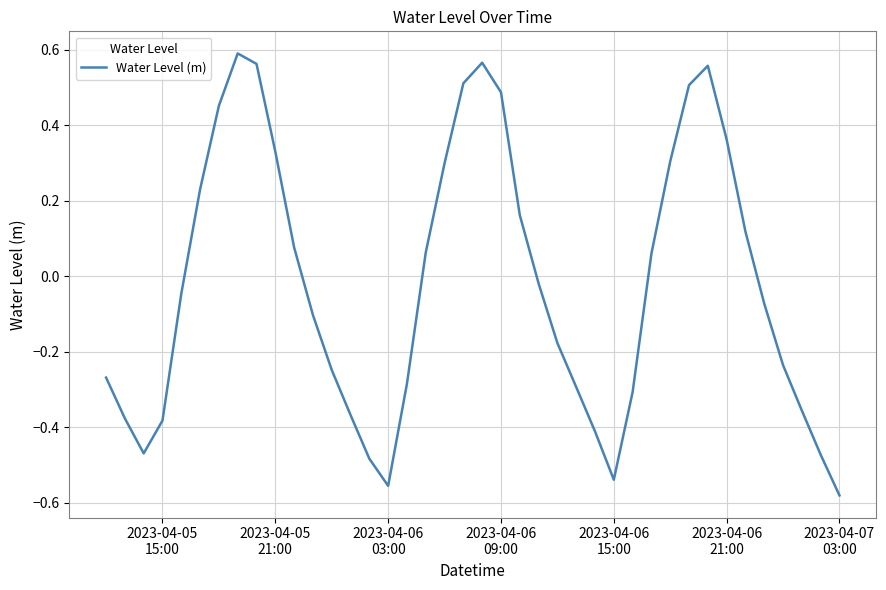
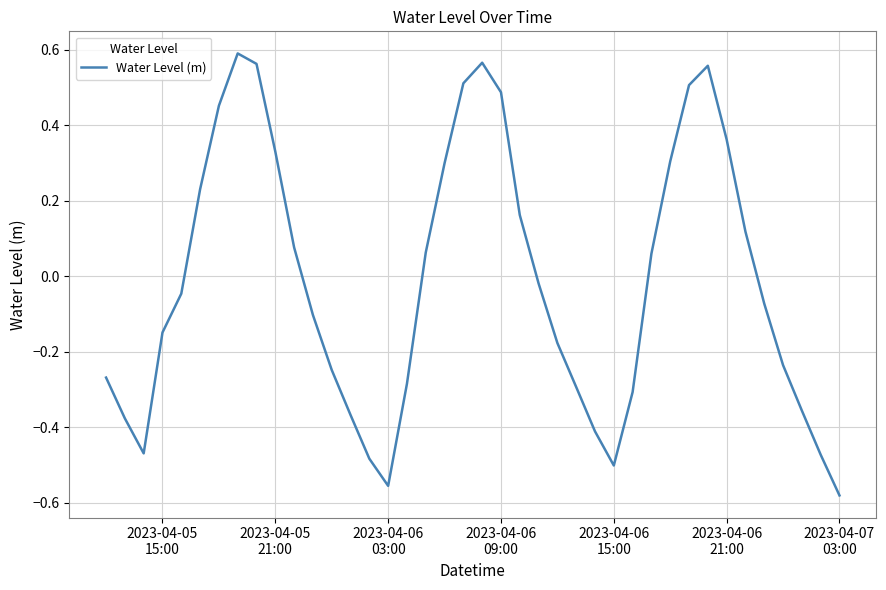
2023-04-05 15:00: -0.38 -> -0.15
2023-04-06 15:00: -0.54 -> -0.50
